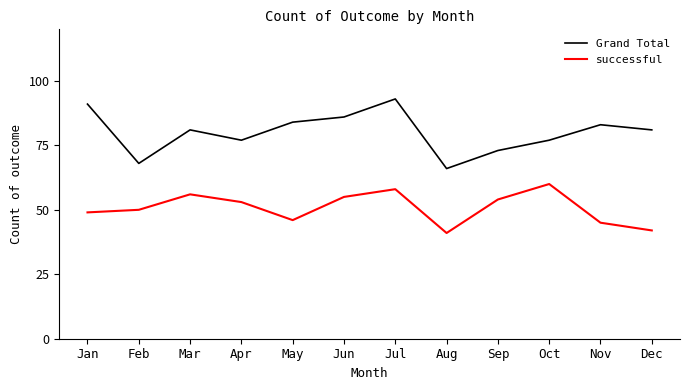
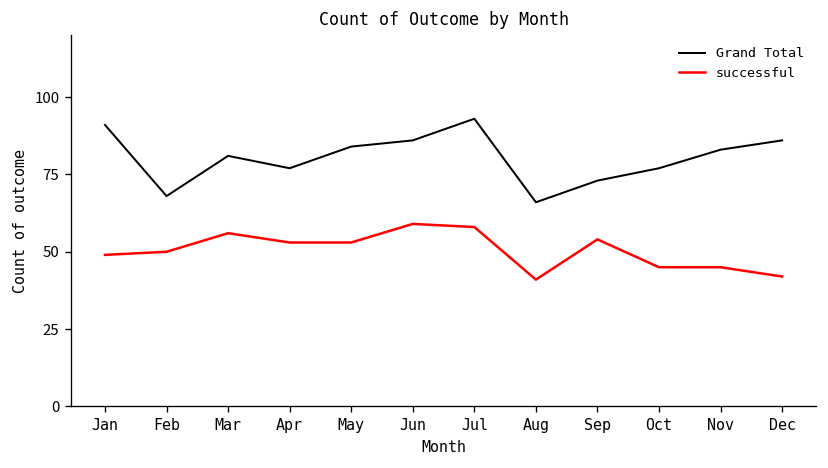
successful, May: 46 -> 53
successful, Jun: 55 -> 59
successful, Oct: 60 -> 45
Grand Total, Dec: 81 -> 86
